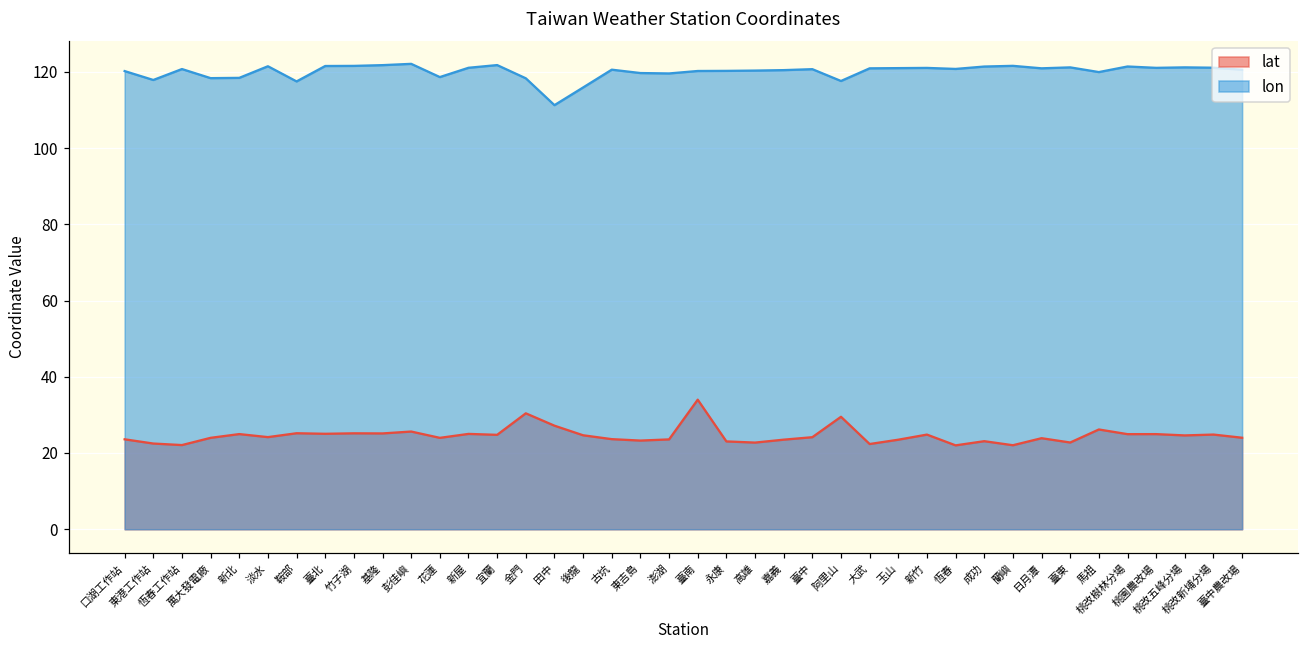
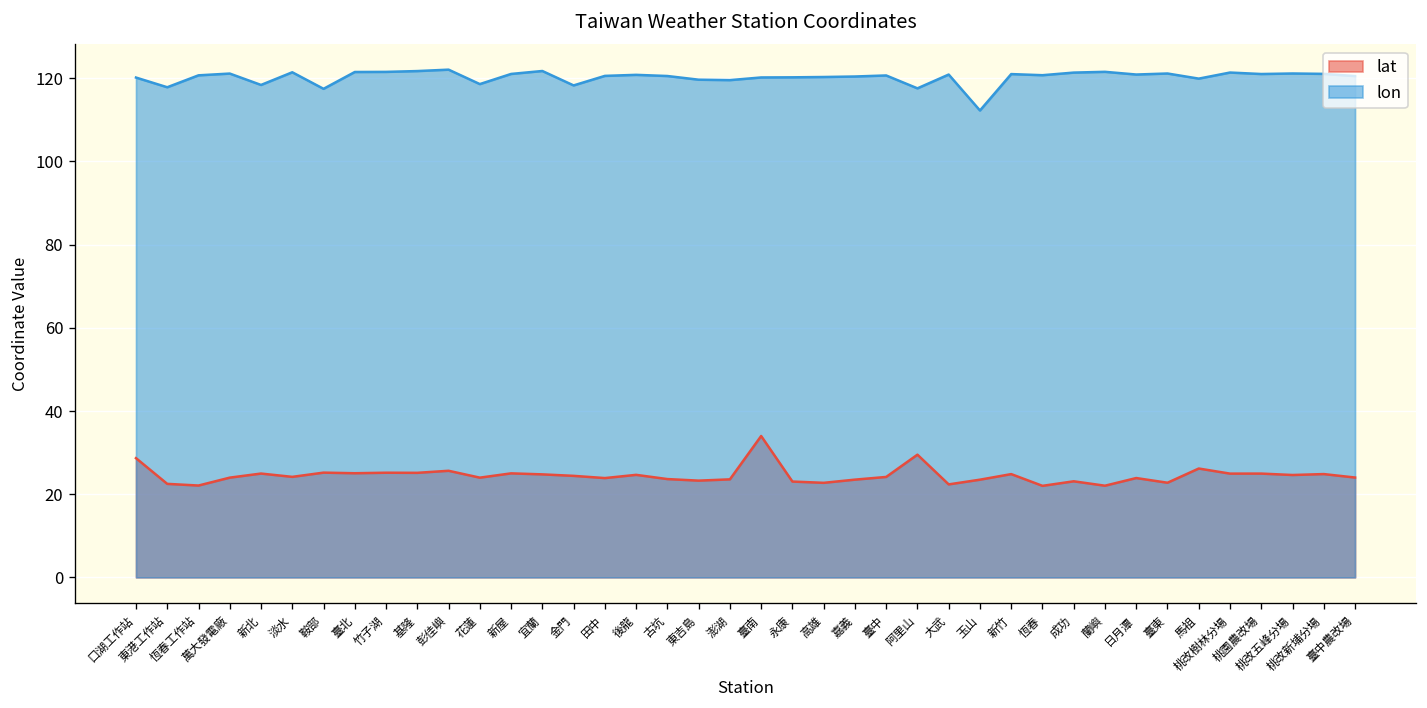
lat, 口湖工作站: 24 -> 29
lon, 萬大發電廠: 118 -> 121
lat, 金門: 30 -> 24
lat, 田中: 27 -> 24
lon, 田中: 111 -> 121
lon, 後龍: 116 -> 121
lon, 玉山: 121 -> 112
